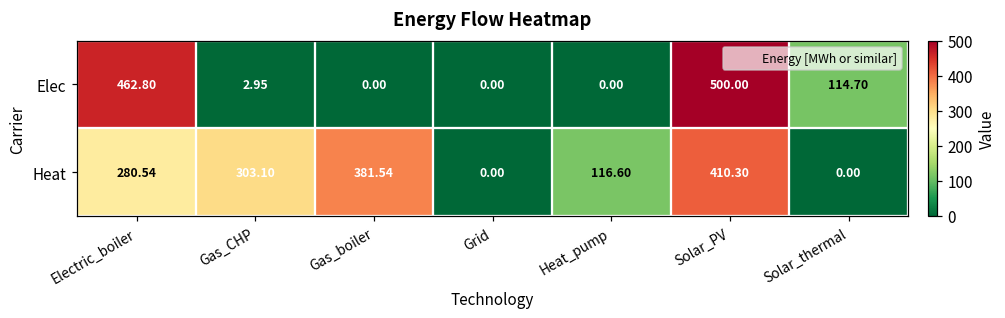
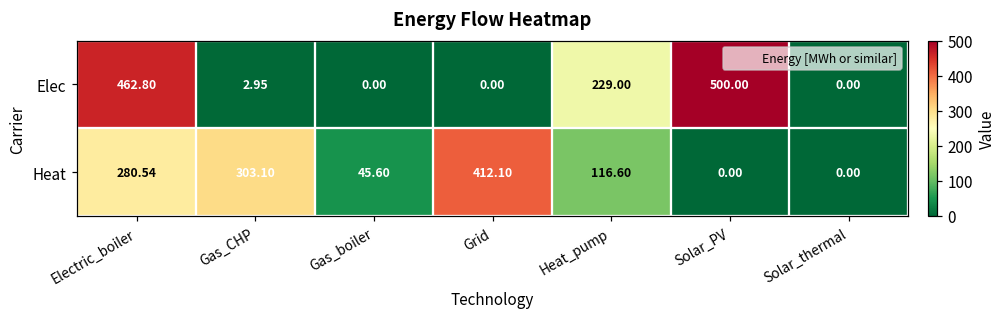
Elec, Heat_pump: 0.00 -> 229.00
Elec, Solar_thermal: 114.70 -> 0.00
Heat, Gas_boiler: 381.54 -> 45.60
Heat, Grid: 0.00 -> 412.10
Heat, Solar_PV: 410.30 -> 0.00
